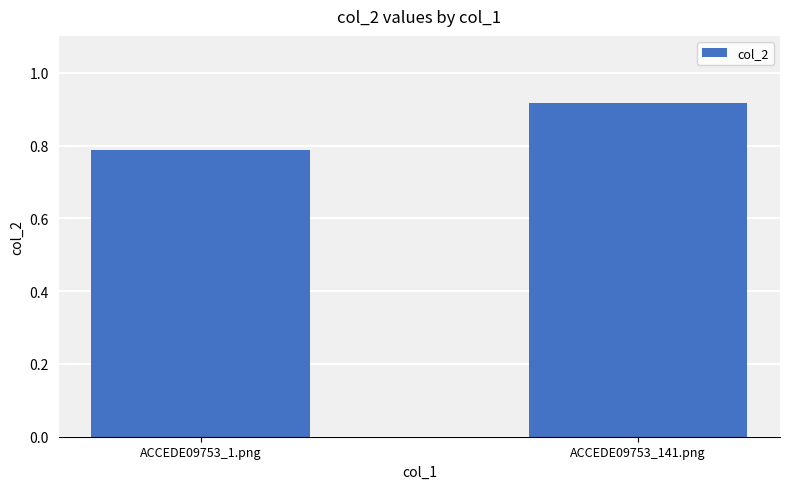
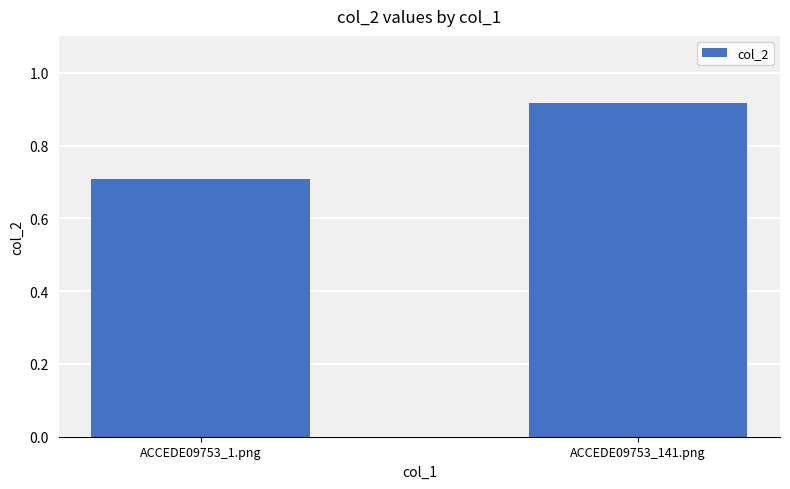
ACCEDE09753_1.png: 0.79 -> 0.71
